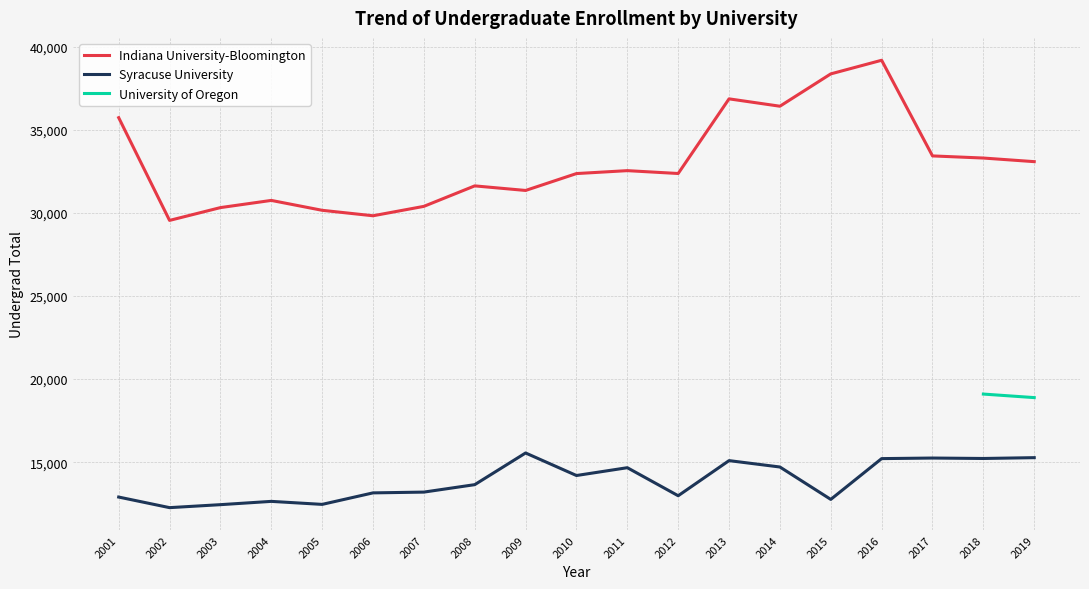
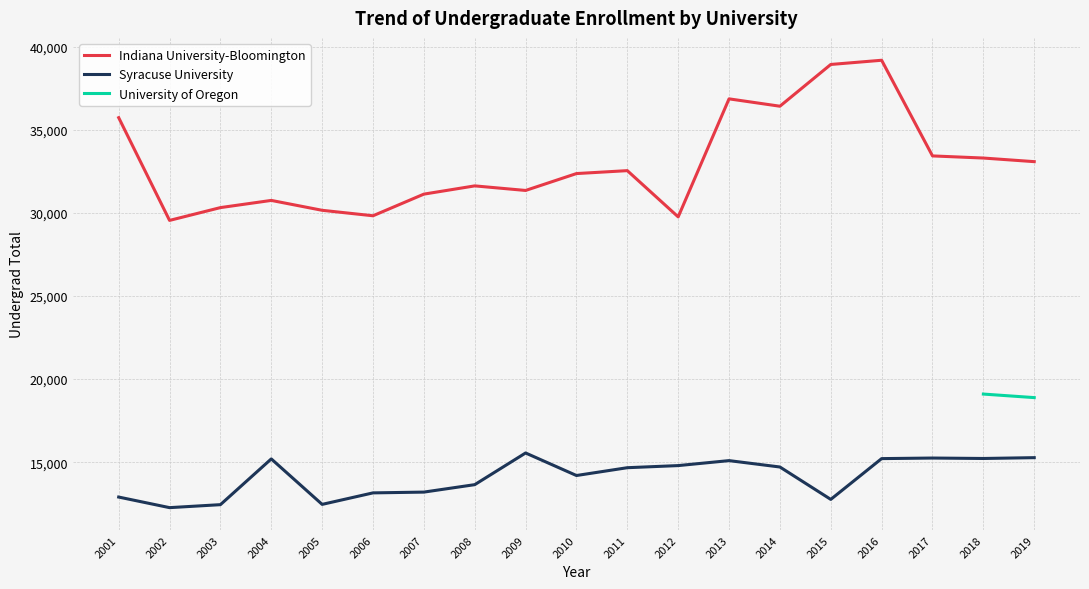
Syracuse University, 2004: 12,600 -> 15,200
Indiana University-Bloomington, 2007: 30,400 -> 31,100
Indiana University-Bloomington, 2012: 32,400 -> 29,800
Syracuse University, 2012: 13,000 -> 14,800
Indiana University-Bloomington, 2015: 38,400 -> 38,900
